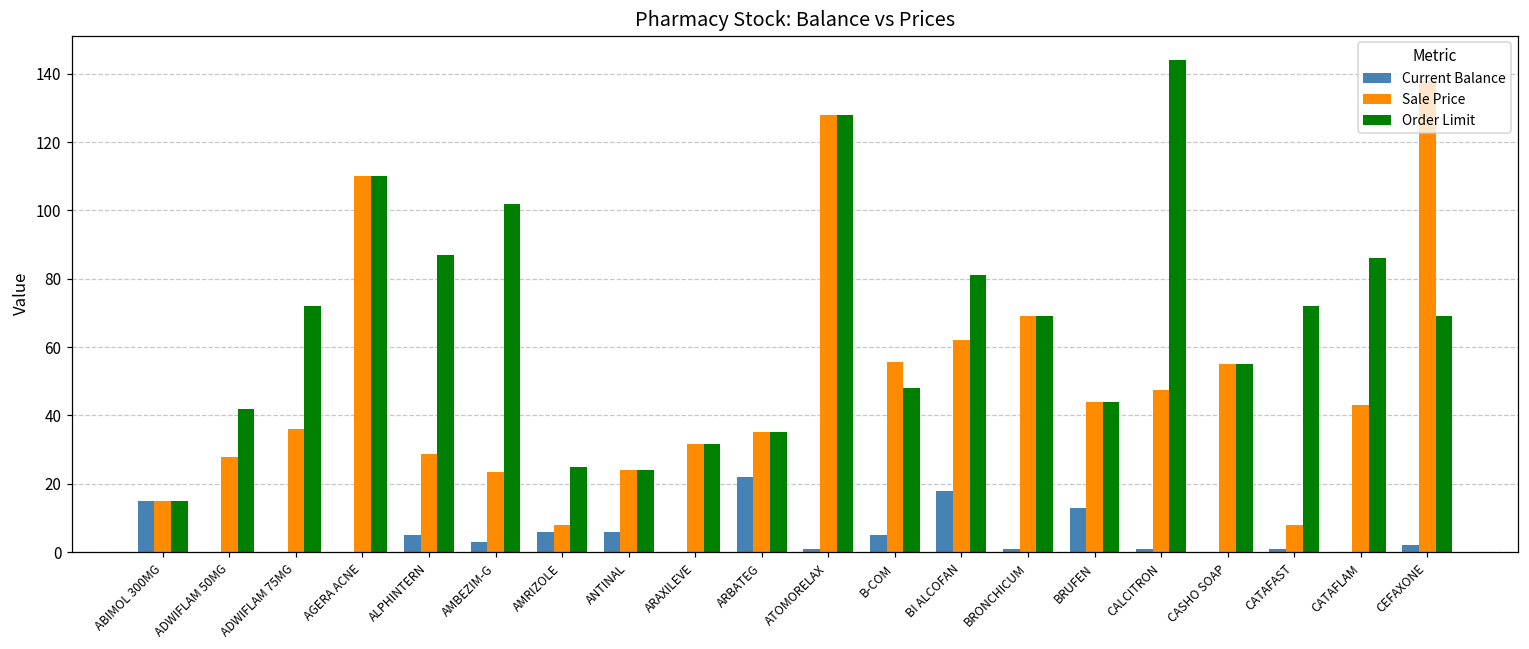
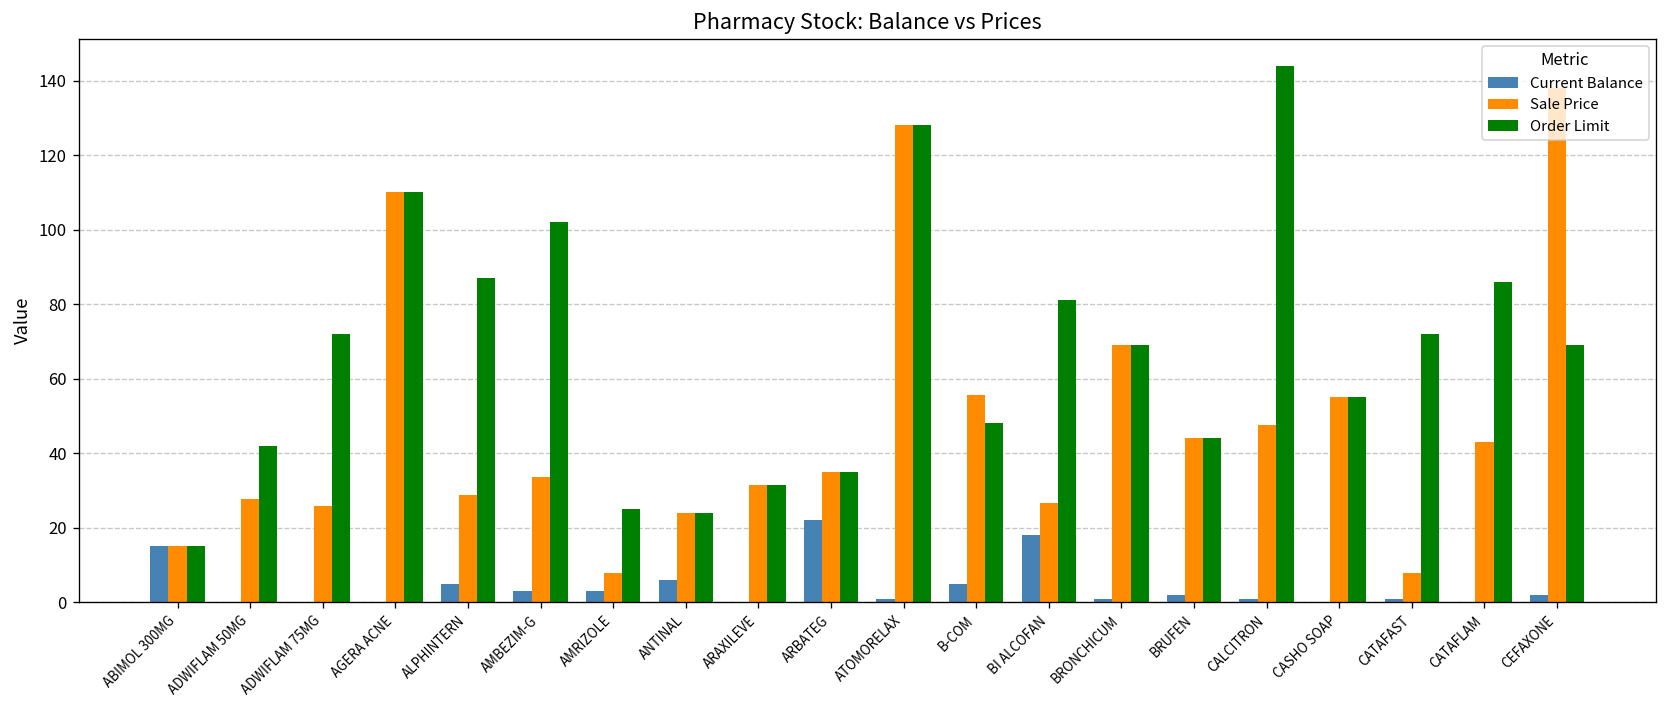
Sale Price, ADWIFLAM 75MG: 36 -> 26
Sale Price, AMBEZIM-G: 23 -> 34
Current Balance, AMRIZOLE: 6 -> 3
Sale Price, BI ALCOFAN: 62 -> 27
Current Balance, BRUFEN: 13 -> 2
